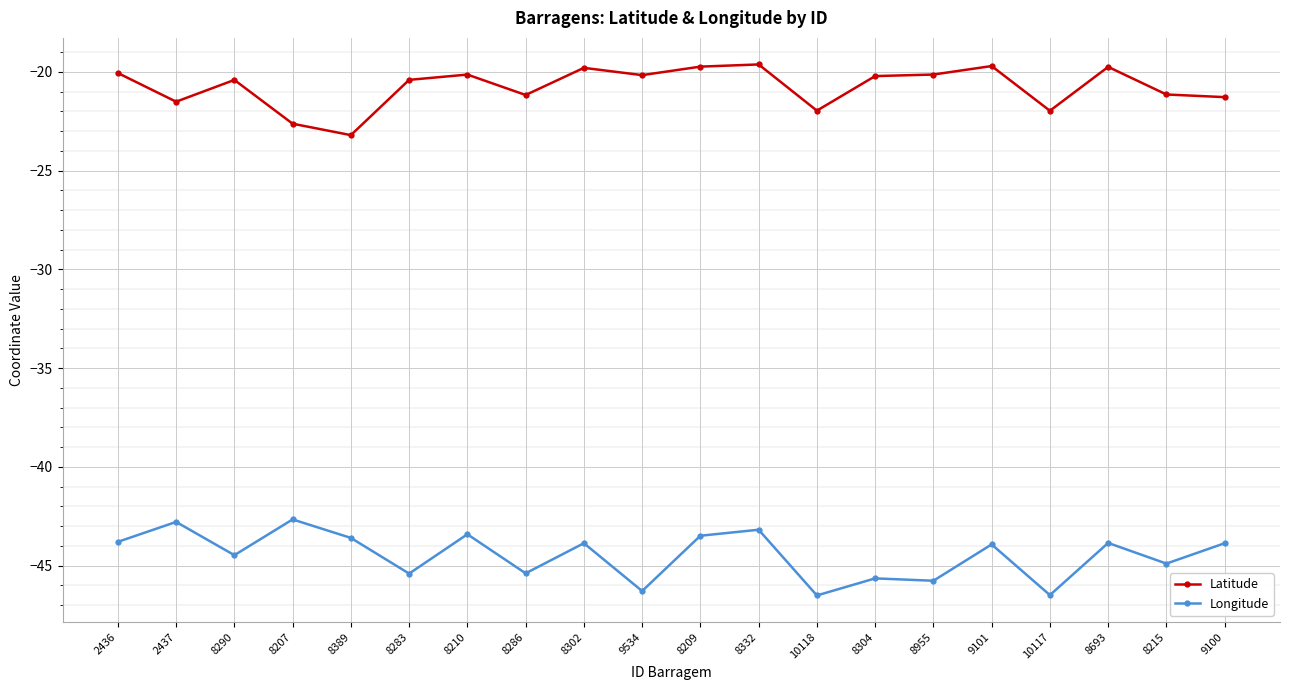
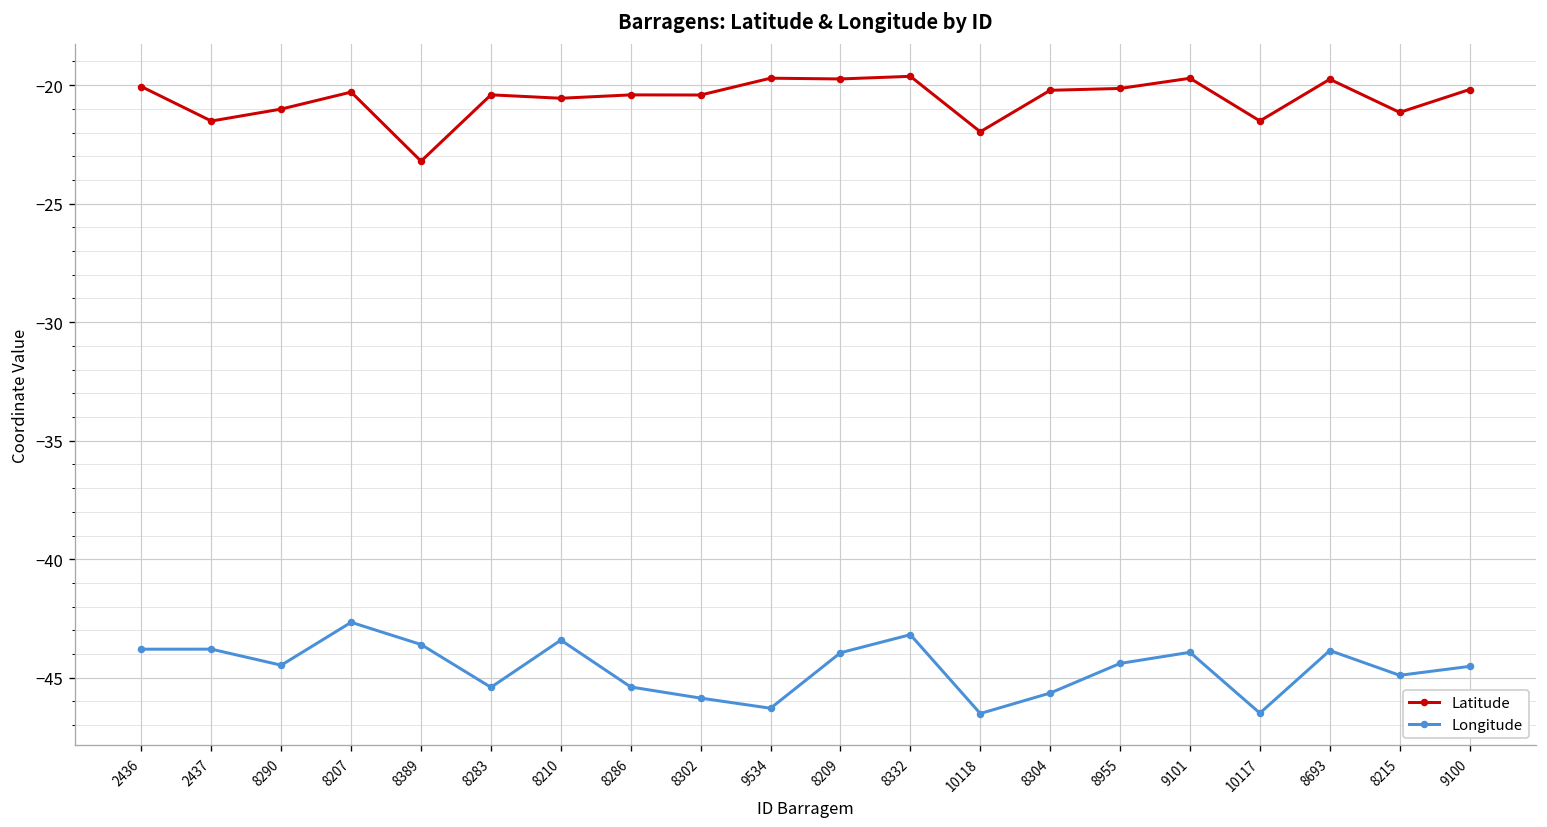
Longitude, 2437: -42.8 -> -43.8
Latitude, 8290: -20.4 -> -21.0
Latitude, 8207: -22.6 -> -20.3
Latitude, 8210: -20.1 -> -20.6
Latitude, 8286: -21.2 -> -20.4
Latitude, 8302: -19.8 -> -20.4
Longitude, 8302: -43.9 -> -45.9
Latitude, 9534: -20.2 -> -19.7
Longitude, 8209: -43.5 -> -43.9
Longitude, 8955: -45.8 -> -44.4
Latitude, 10117: -22.0 -> -21.5
Latitude, 9100: -21.3 -> -20.2
Longitude, 9100: -43.9 -> -44.5
